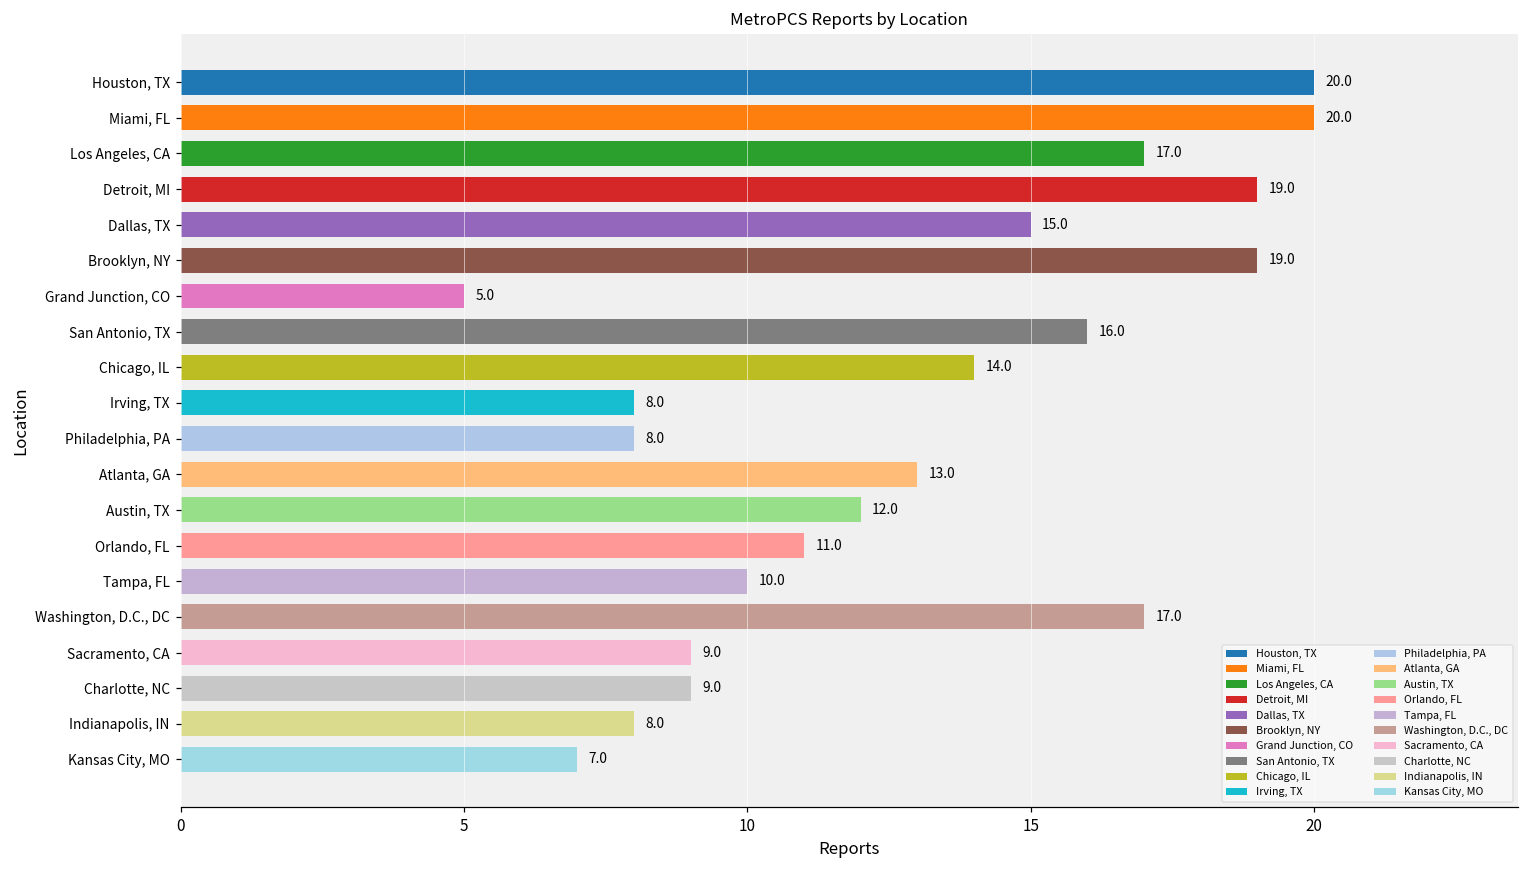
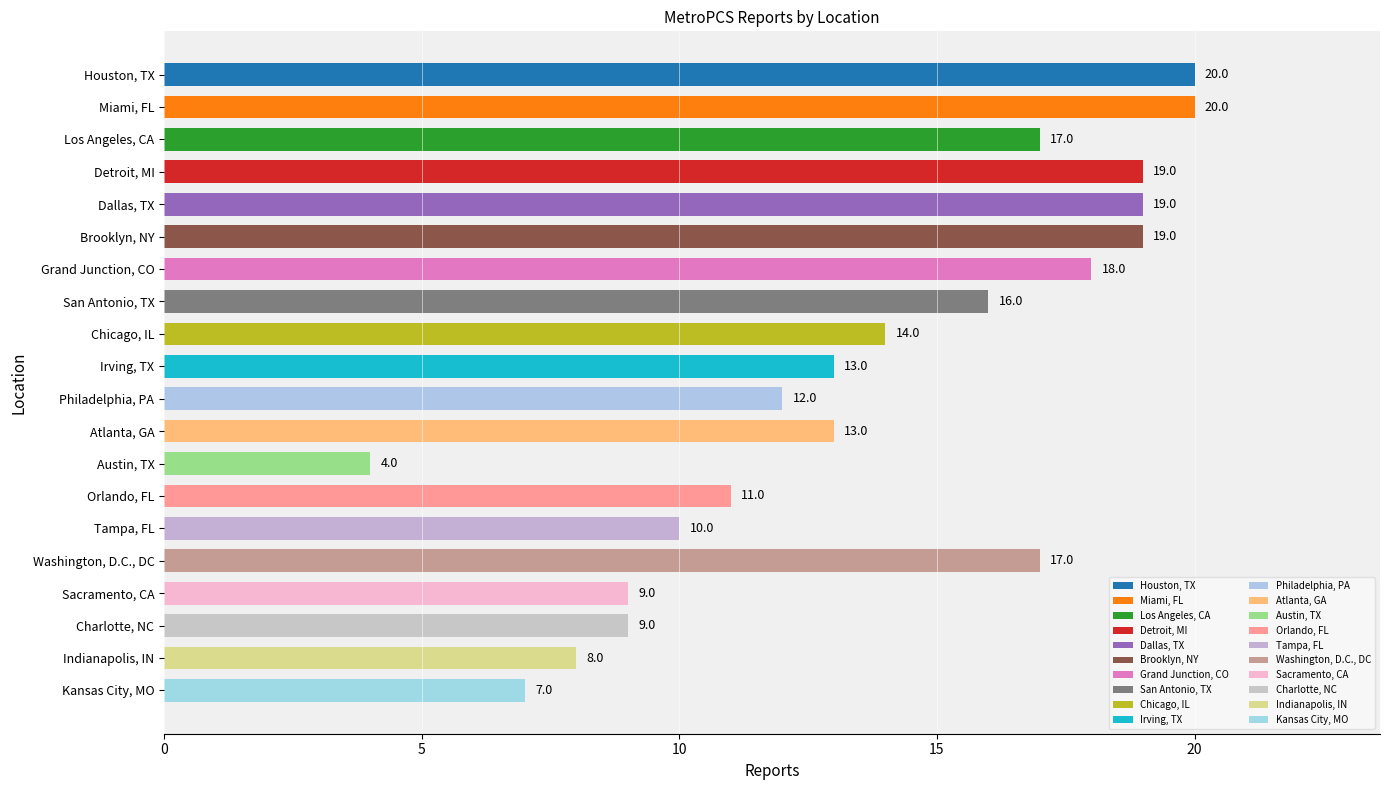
Dallas, TX: 15.0 -> 19.0
Grand Junction, CO: 5.0 -> 18.0
Irving, TX: 8.0 -> 13.0
Philadelphia, PA: 8.0 -> 12.0
Austin, TX: 12.0 -> 4.0
